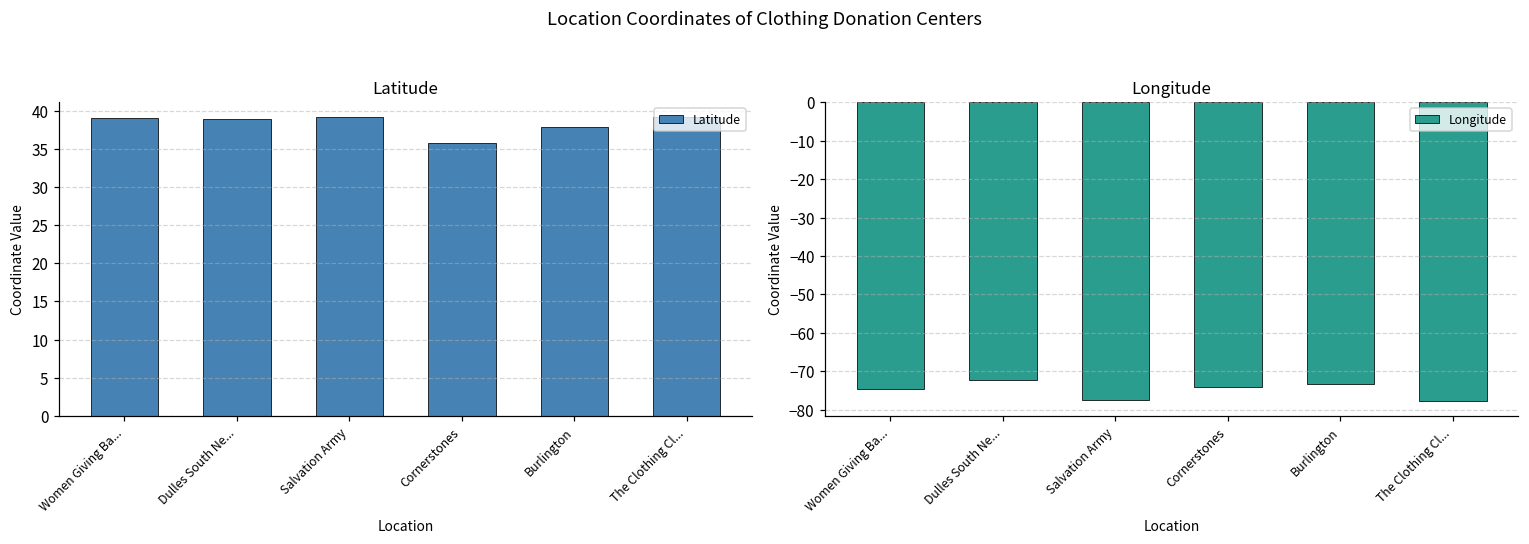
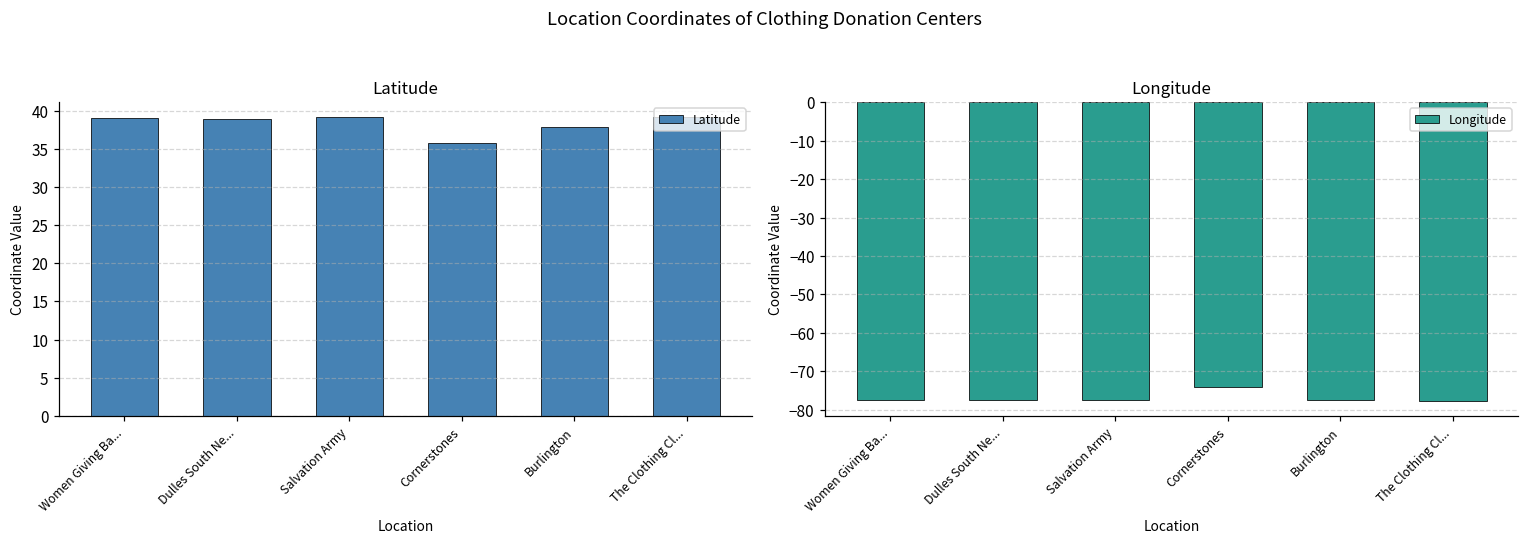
Longitude, Women Giving Ba...: -75 -> -77
Longitude, Dulles South Ne...: -72 -> -78
Longitude, Burlington: -73 -> -77
